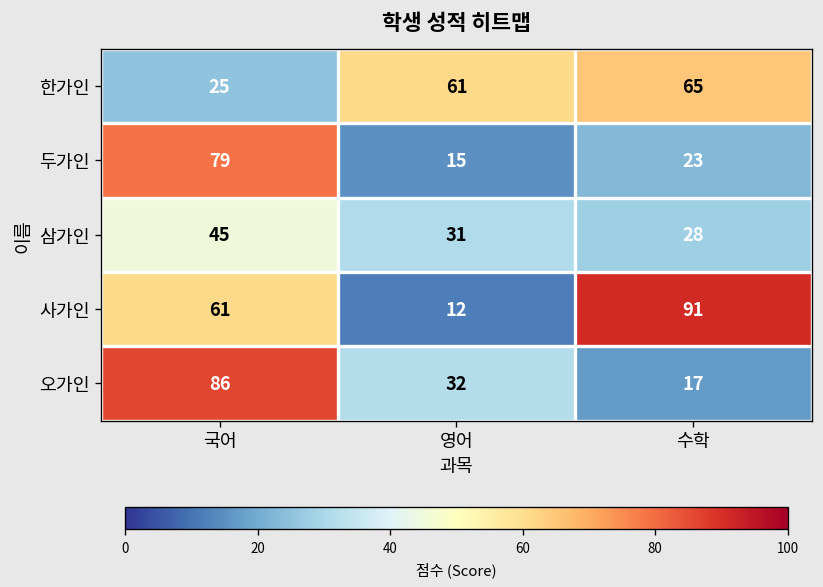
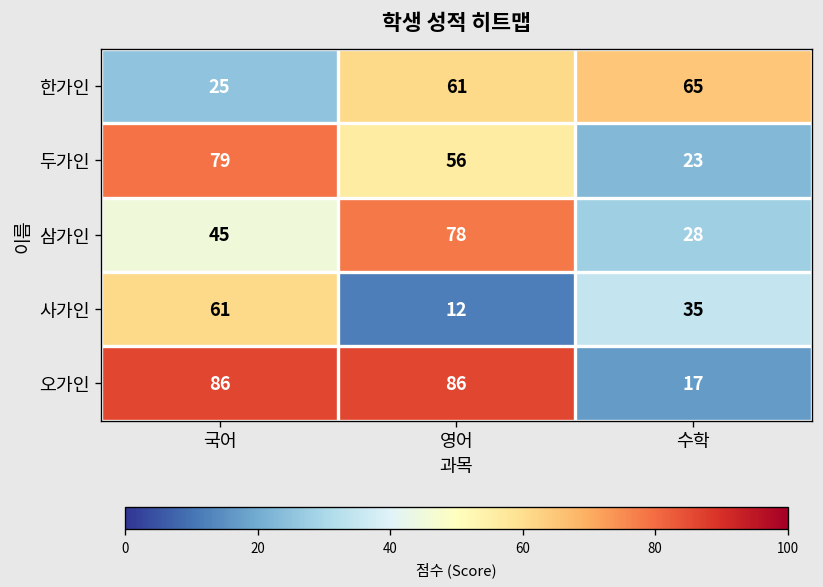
두가인, 영어: 15 -> 56
삼가인, 영어: 31 -> 78
사가인, 수학: 91 -> 35
오가인, 영어: 32 -> 86
